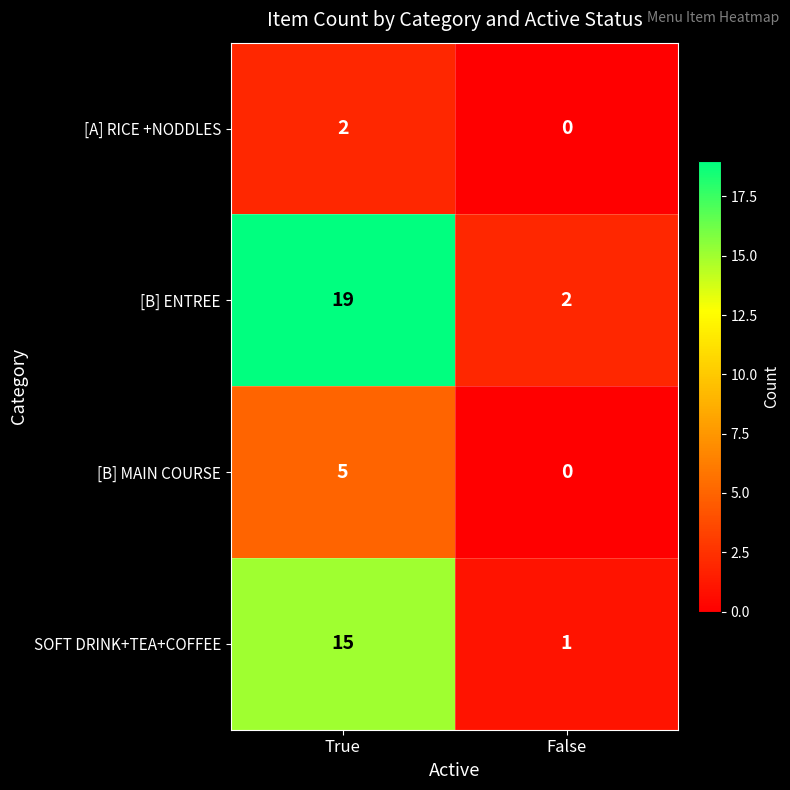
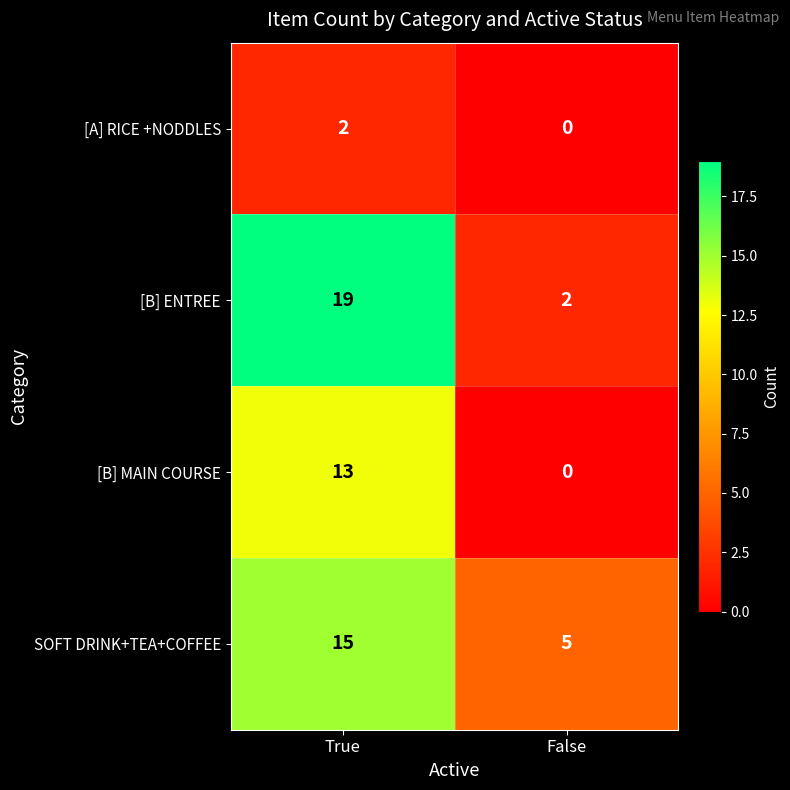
[B] MAIN COURSE, True: 5 -> 13
SOFT DRINK+TEA+COFFEE, False: 1 -> 5
